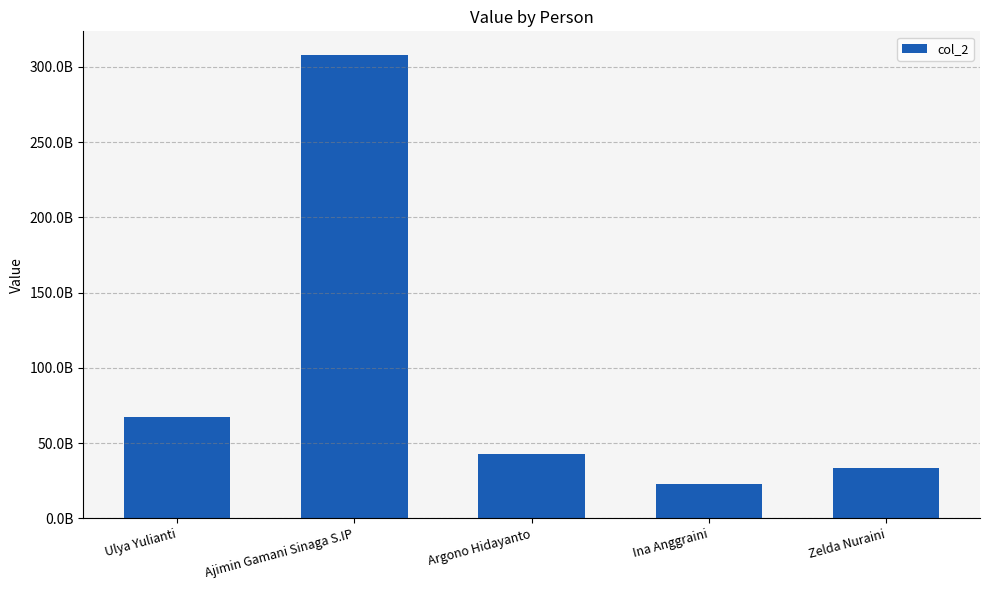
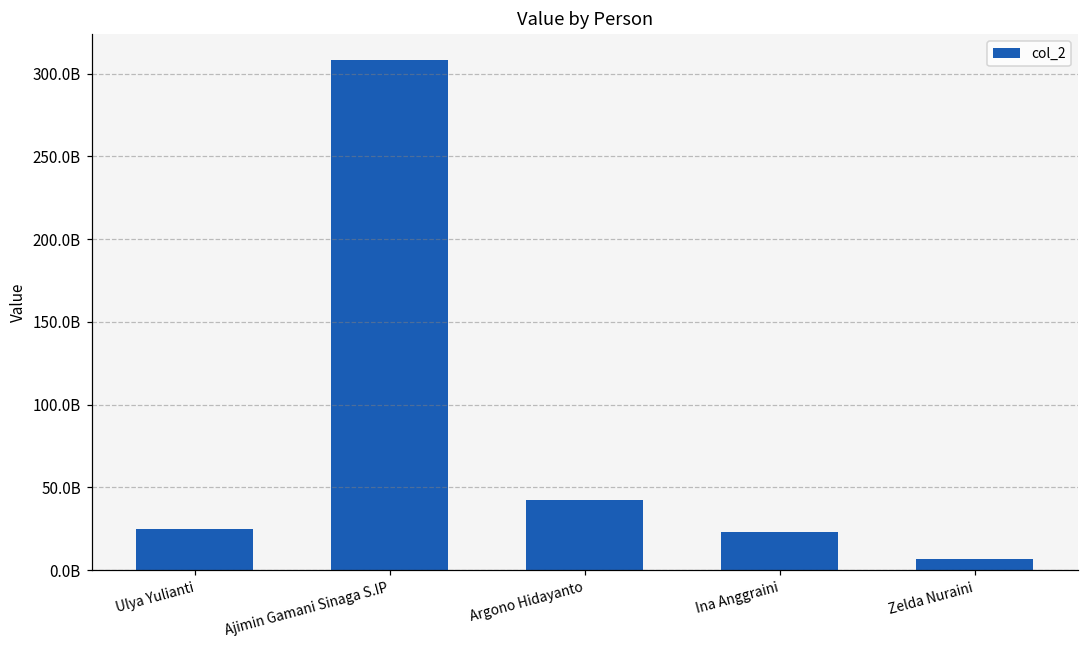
Ulya Yulianti: 68000000000 -> 25000000000
Zelda Nuraini: 34000000000 -> 7000000000
